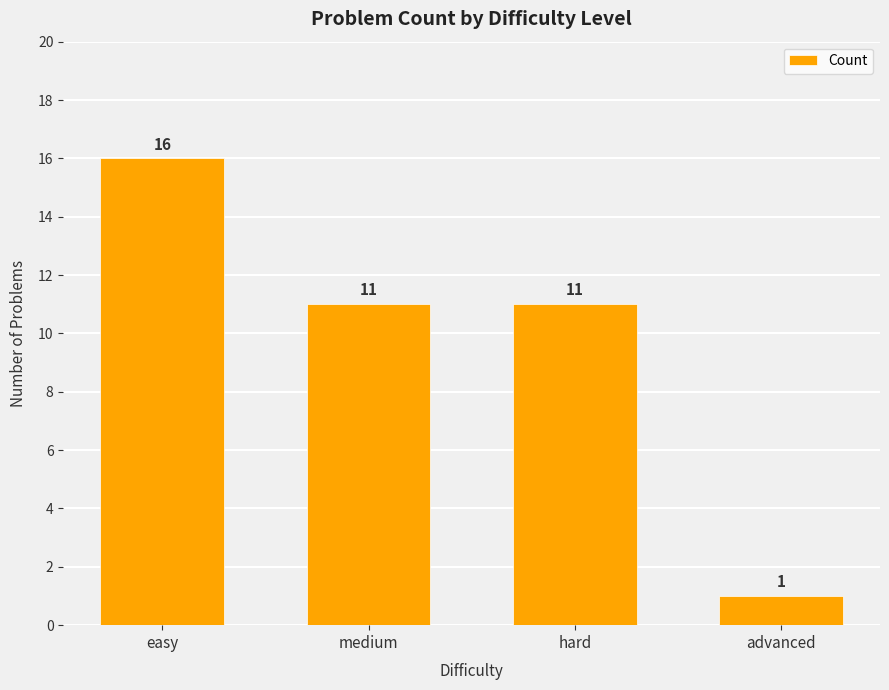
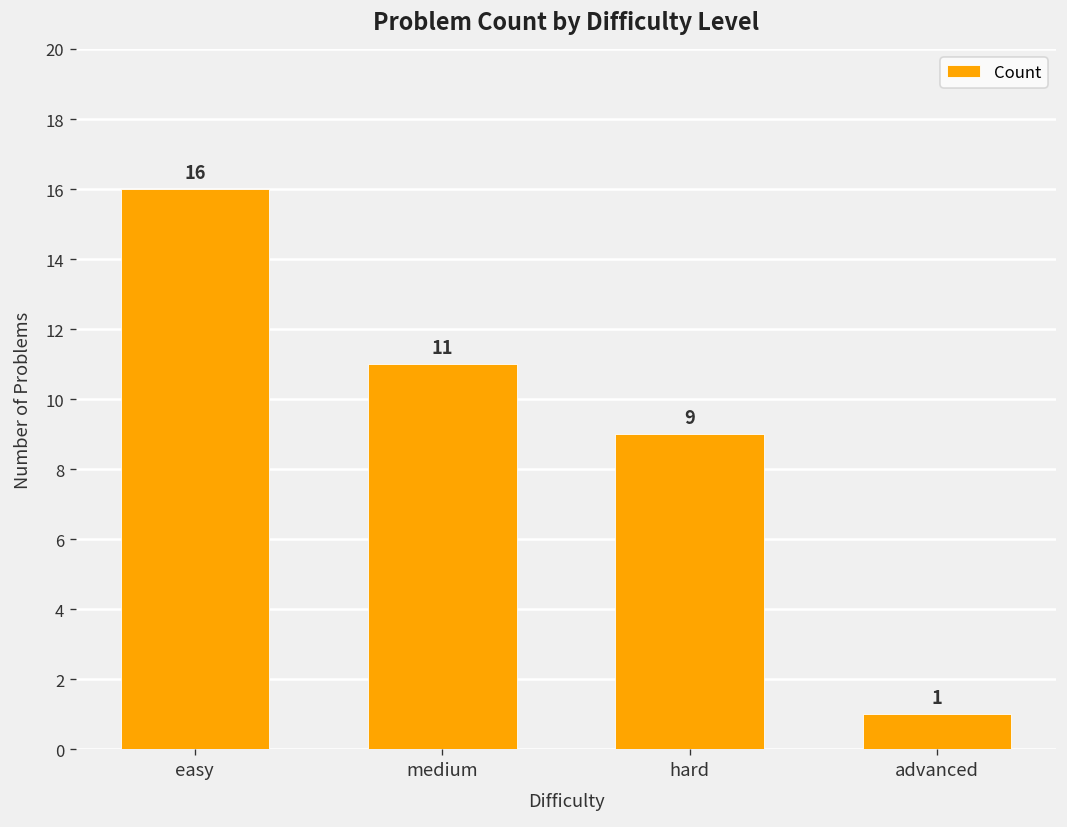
hard: 11 -> 9
